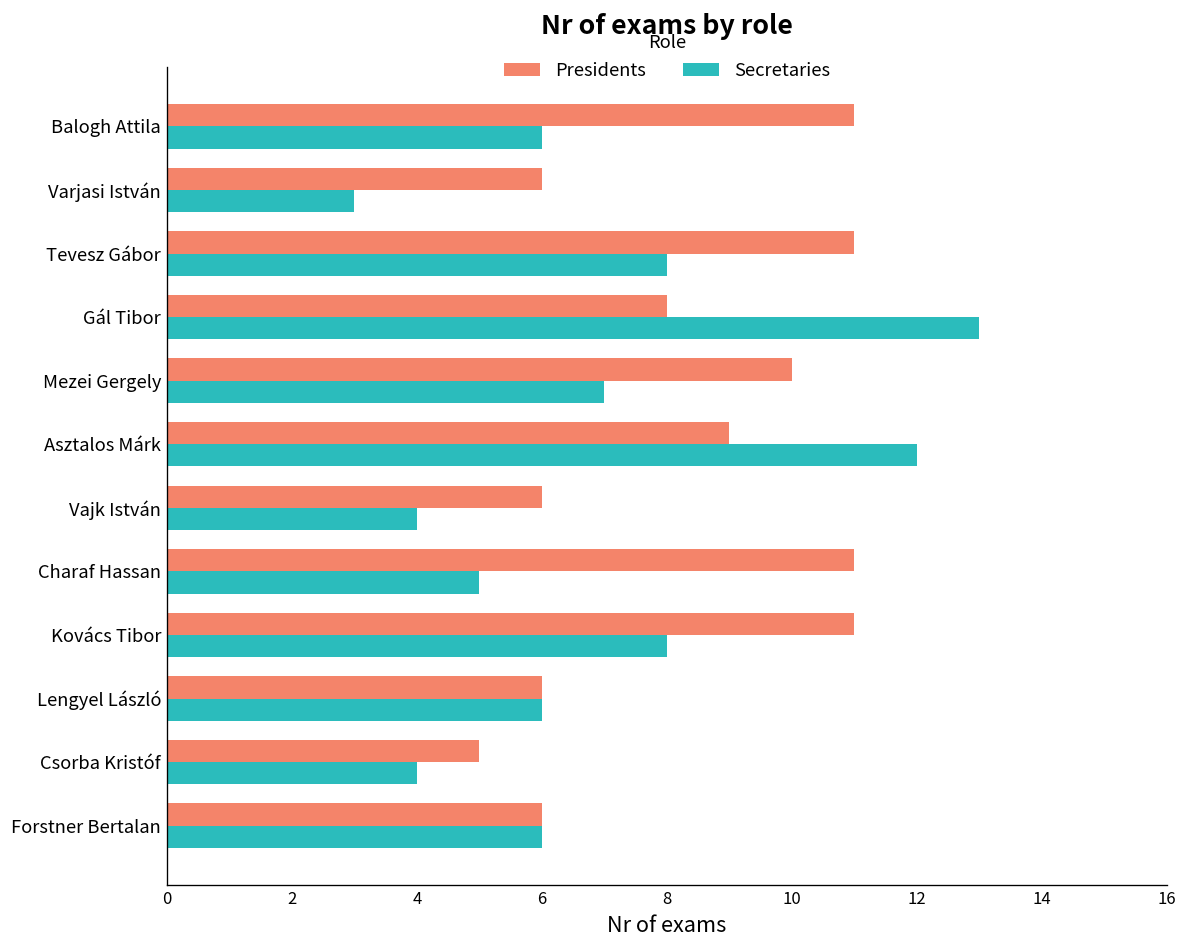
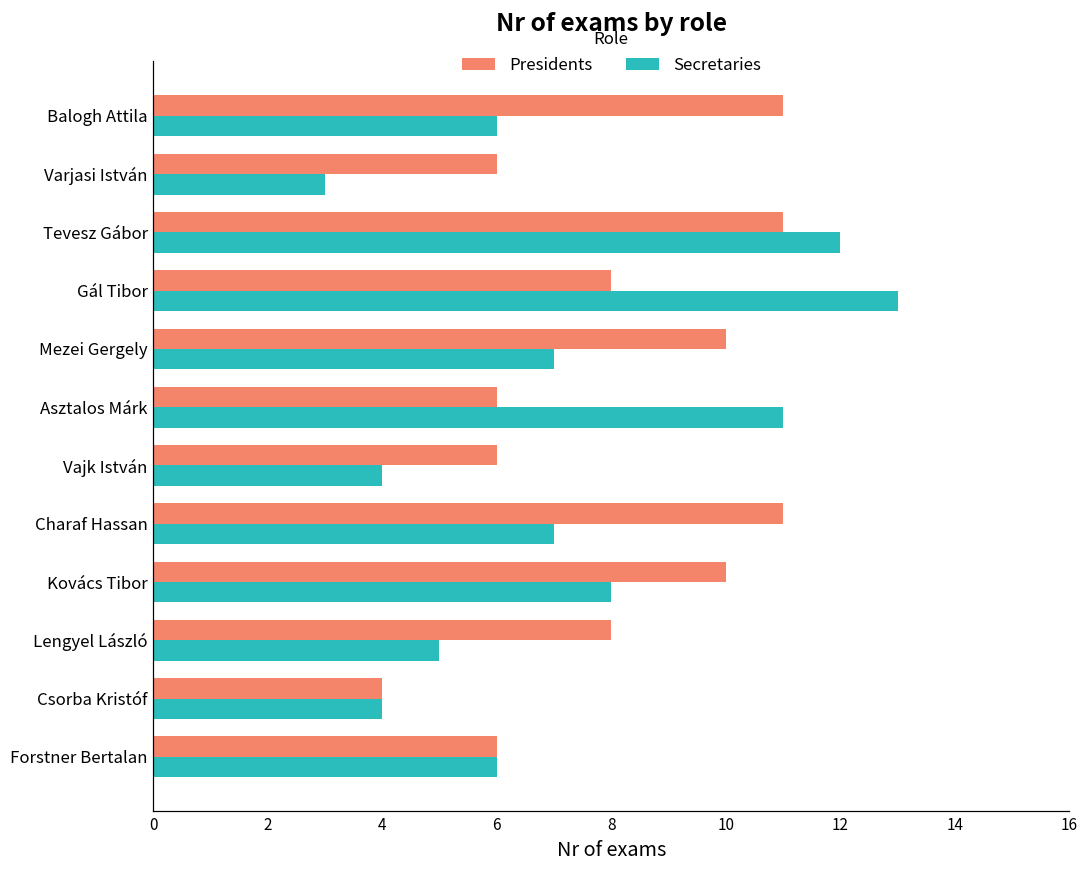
Secretaries, Tevesz Gábor: 8 -> 12
Presidents, Asztalos Márk: 9 -> 6
Secretaries, Asztalos Márk: 12 -> 11
Secretaries, Charaf Hassan: 5 -> 7
Presidents, Kovács Tibor: 11 -> 10
Presidents, Lengyel László: 6 -> 8
Secretaries, Lengyel László: 6 -> 5
Presidents, Csorba Kristóf: 5 -> 4
